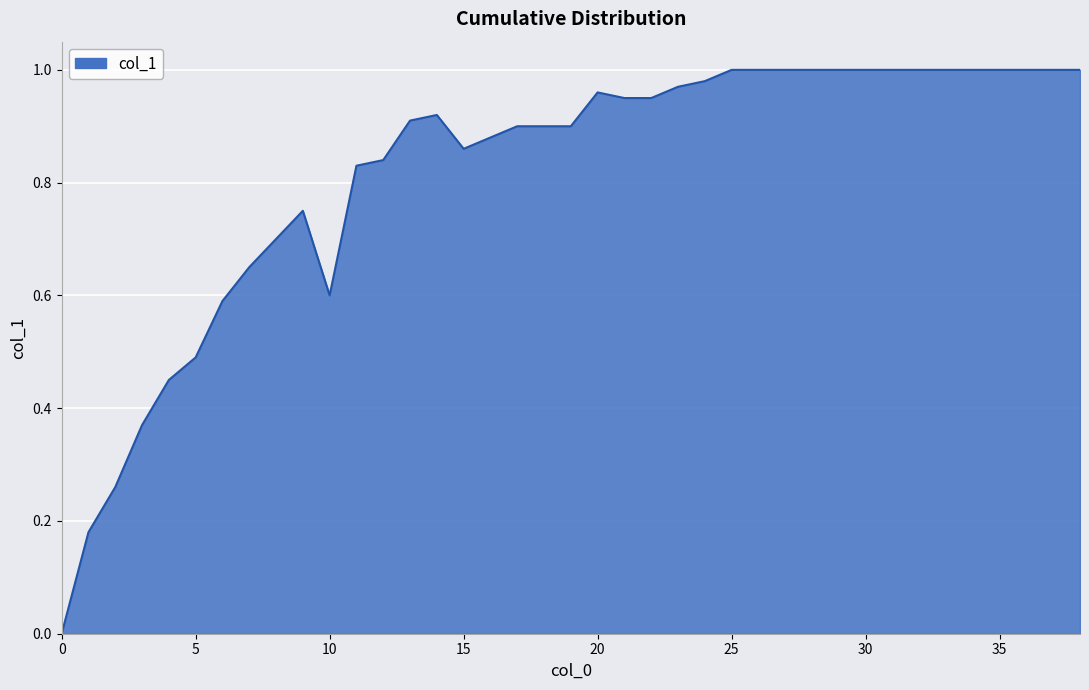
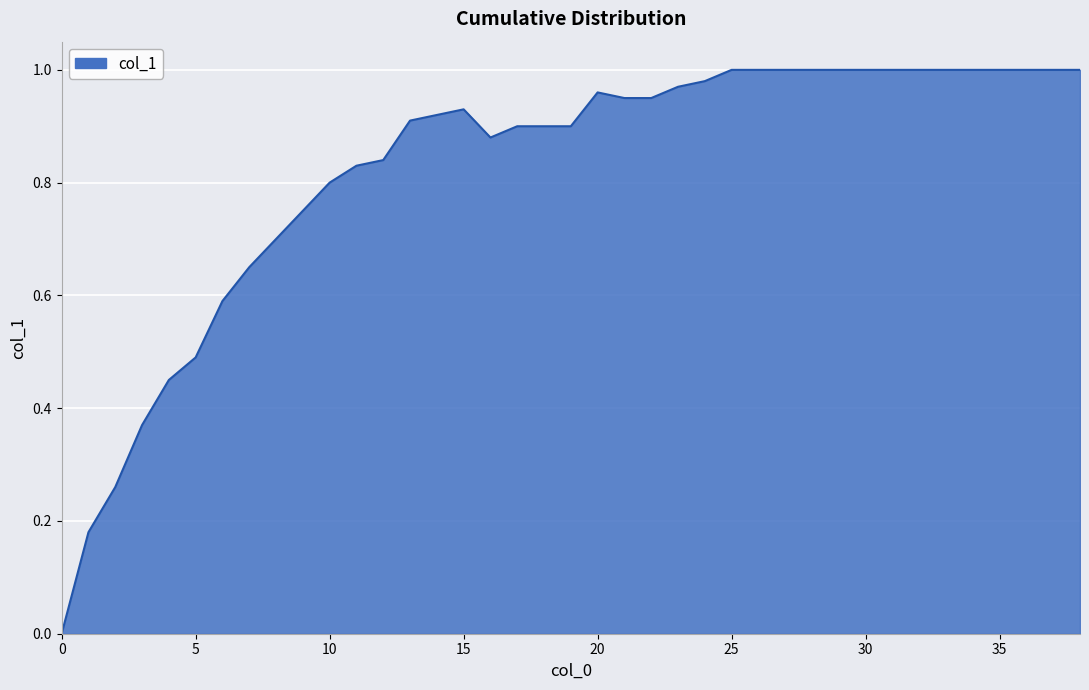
10: 0.6 -> 0.8
15: 0.86 -> 0.93
